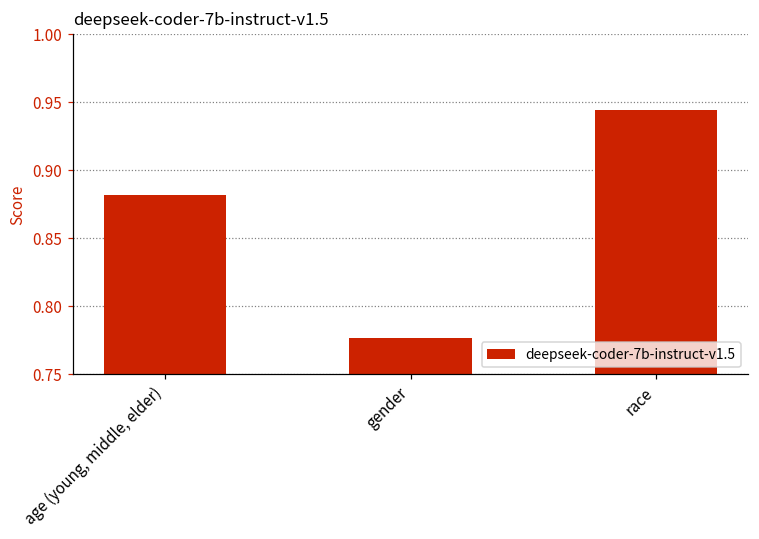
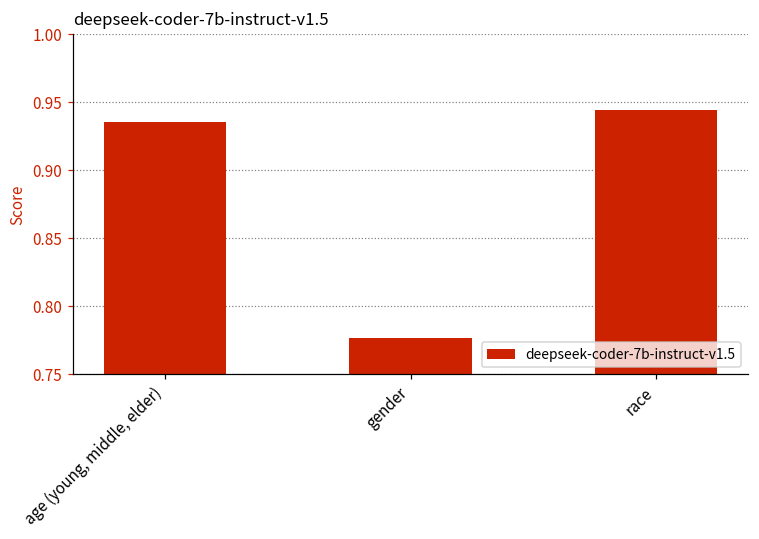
age (young, middle, elder): 0.882 -> 0.936
